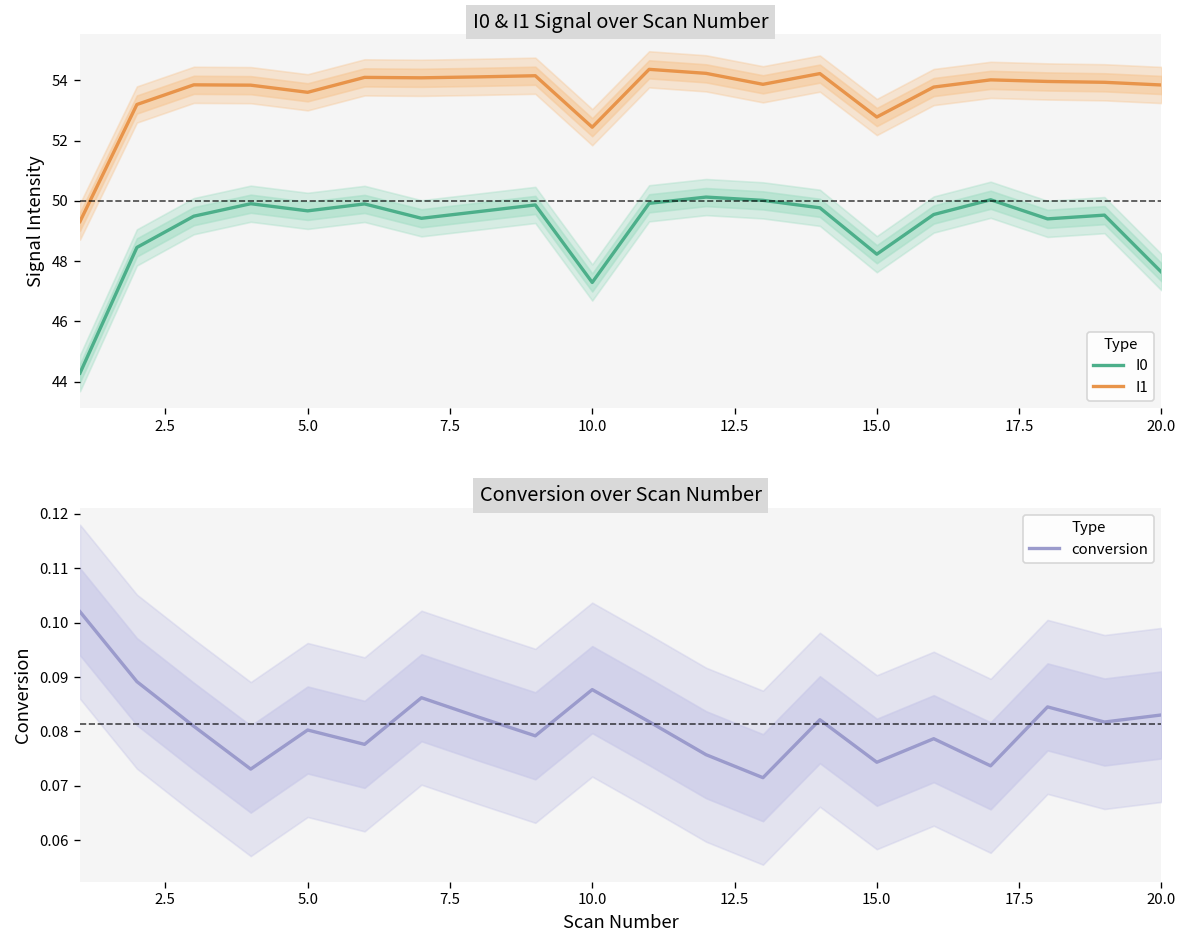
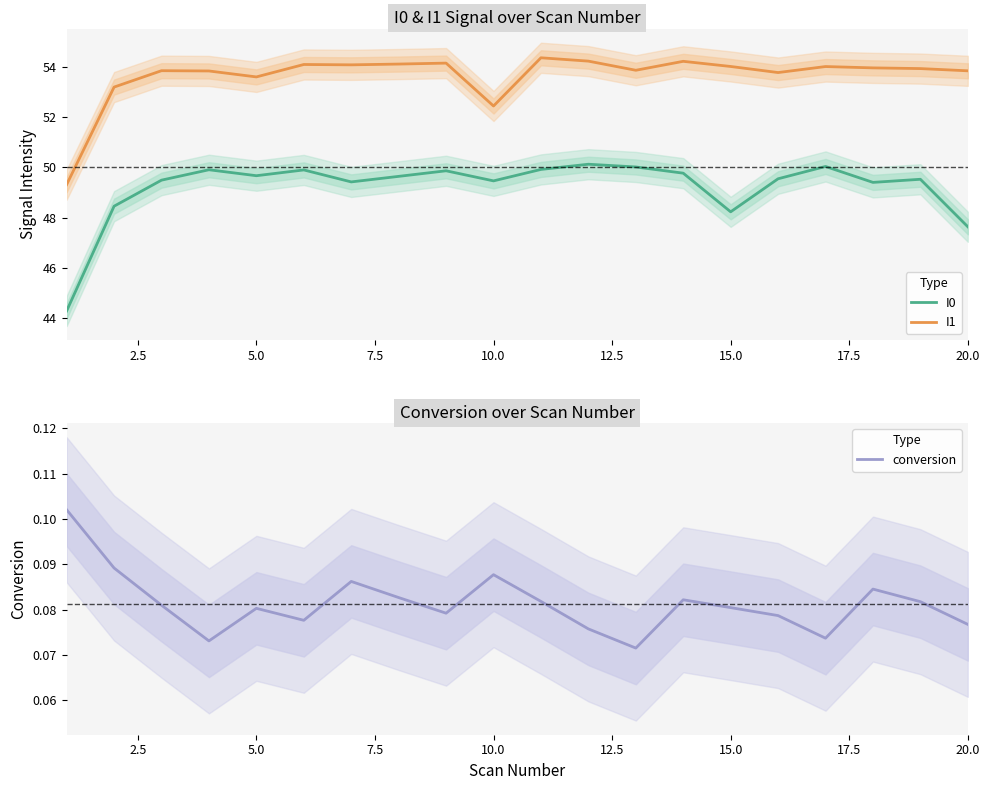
I0 & I1 Signal over Scan Number, I0, 10.0: 47.3 -> 49.5
I0 & I1 Signal over Scan Number, I1, 15.0: 52.8 -> 54.0
Conversion over Scan Number, conversion, 15.0: 0.074 -> 0.080
Conversion over Scan Number, conversion, 20.0: 0.083 -> 0.077
